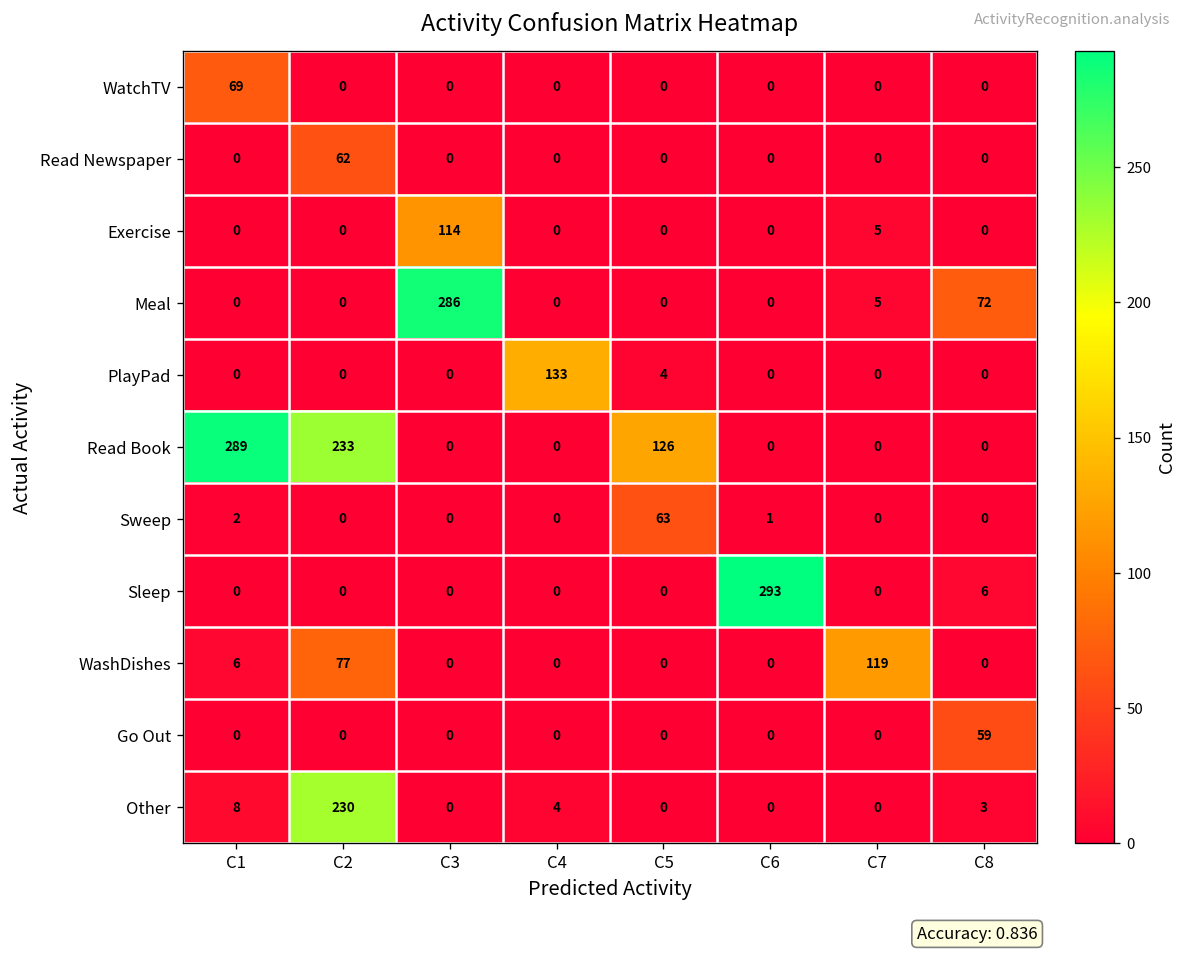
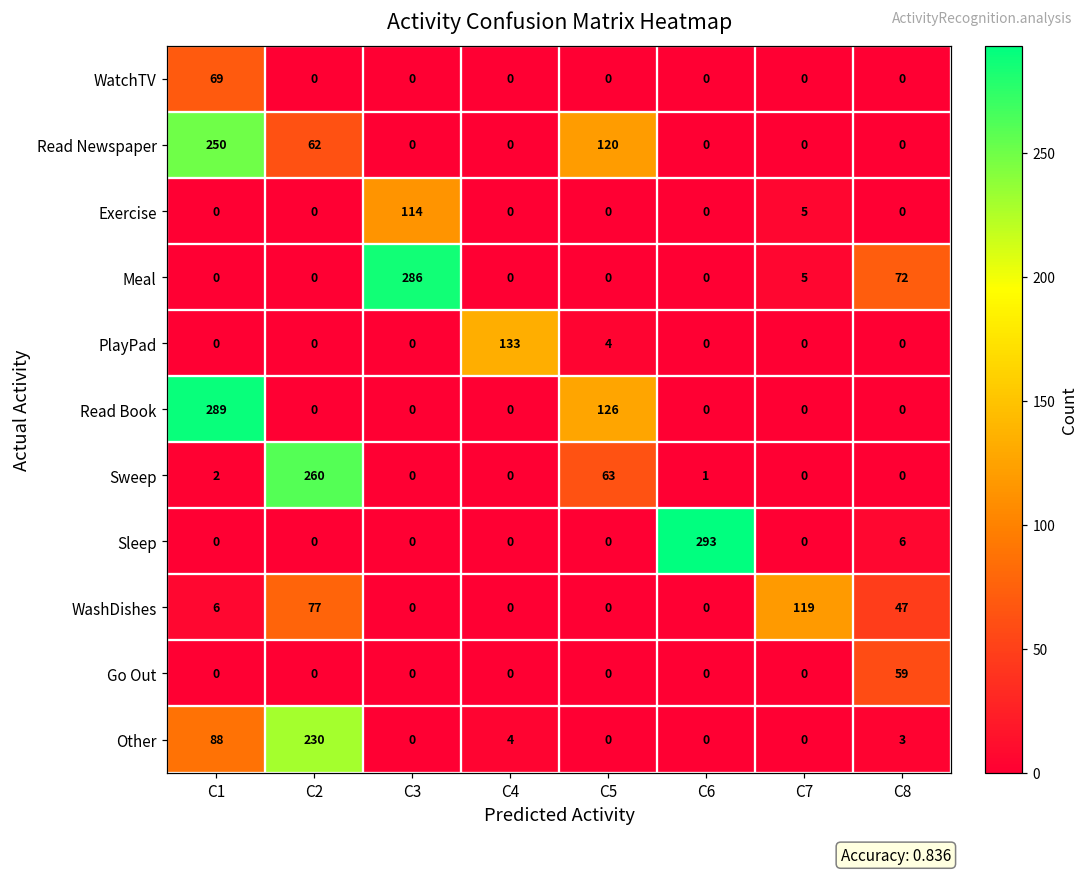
Read Newspaper, C1: 0 -> 250
Read Newspaper, C5: 0 -> 120
Read Book, C2: 233 -> 0
Sweep, C2: 0 -> 260
WashDishes, C8: 0 -> 47
Other, C1: 8 -> 88
